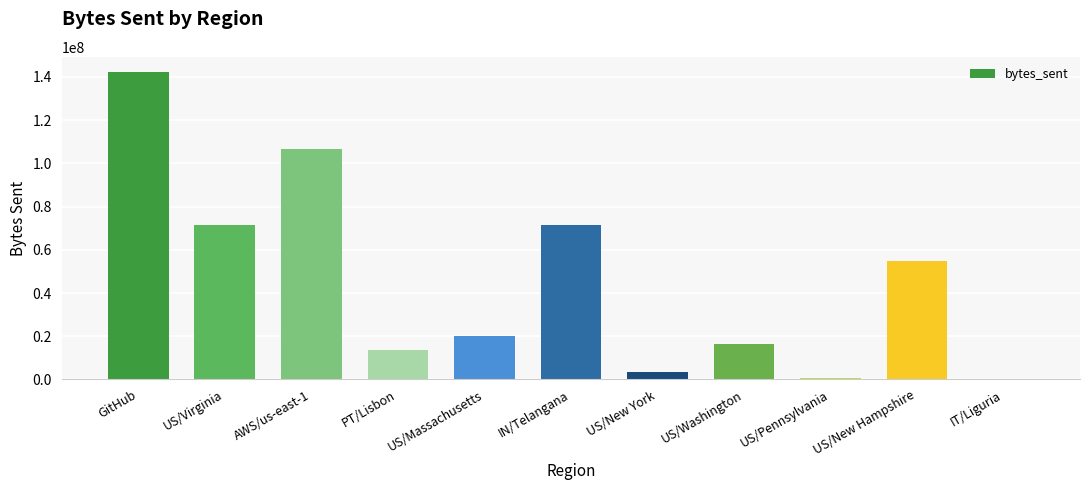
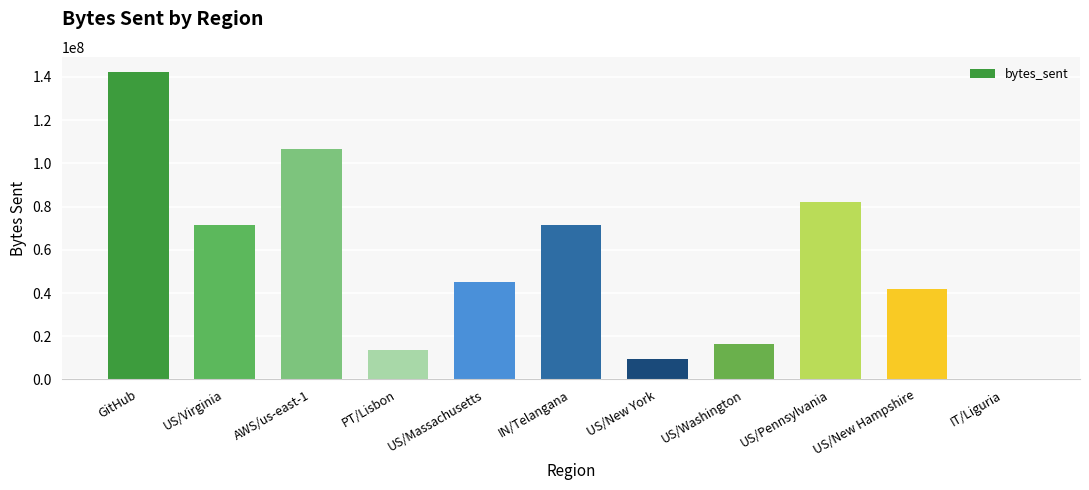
US/Massachusetts: 20000000 -> 45000000
US/New York: 3000000 -> 9000000
US/Pennsylvania: 1000000 -> 82000000
US/New Hampshire: 55000000 -> 42000000
